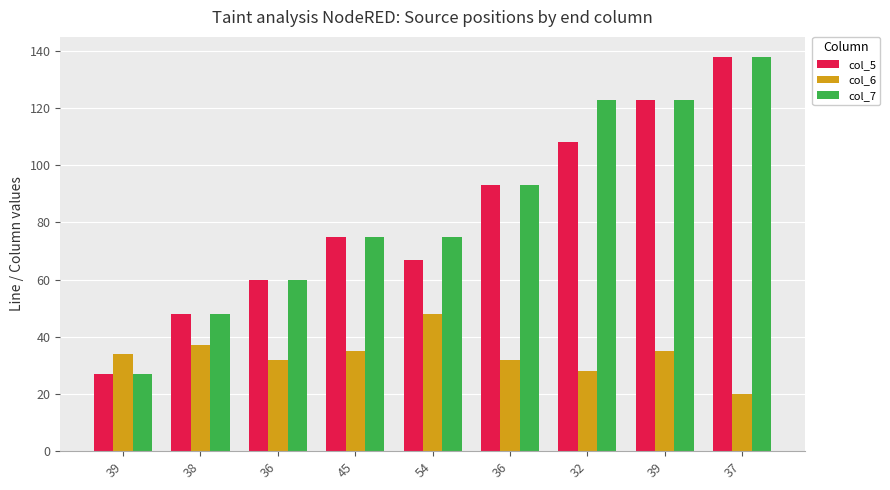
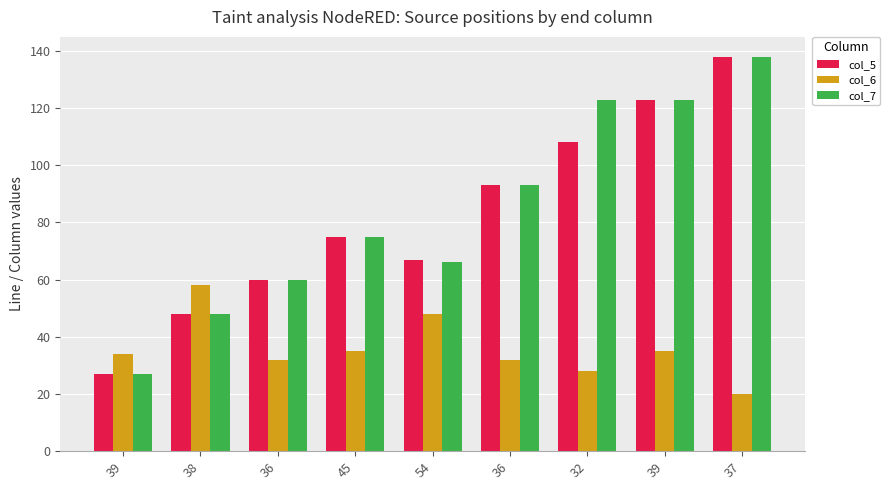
col_6, 38: 37 -> 58
col_7, 54: 75 -> 66
